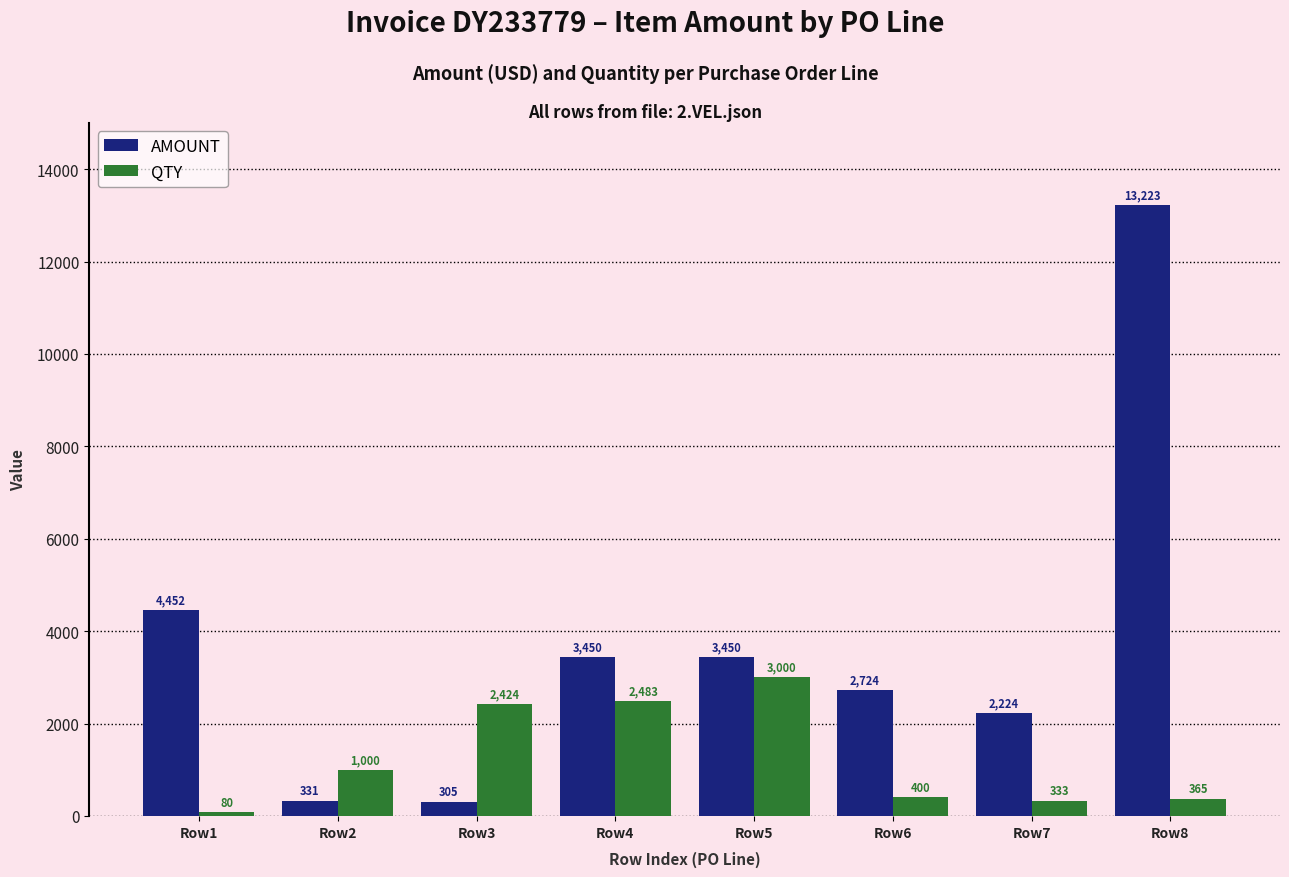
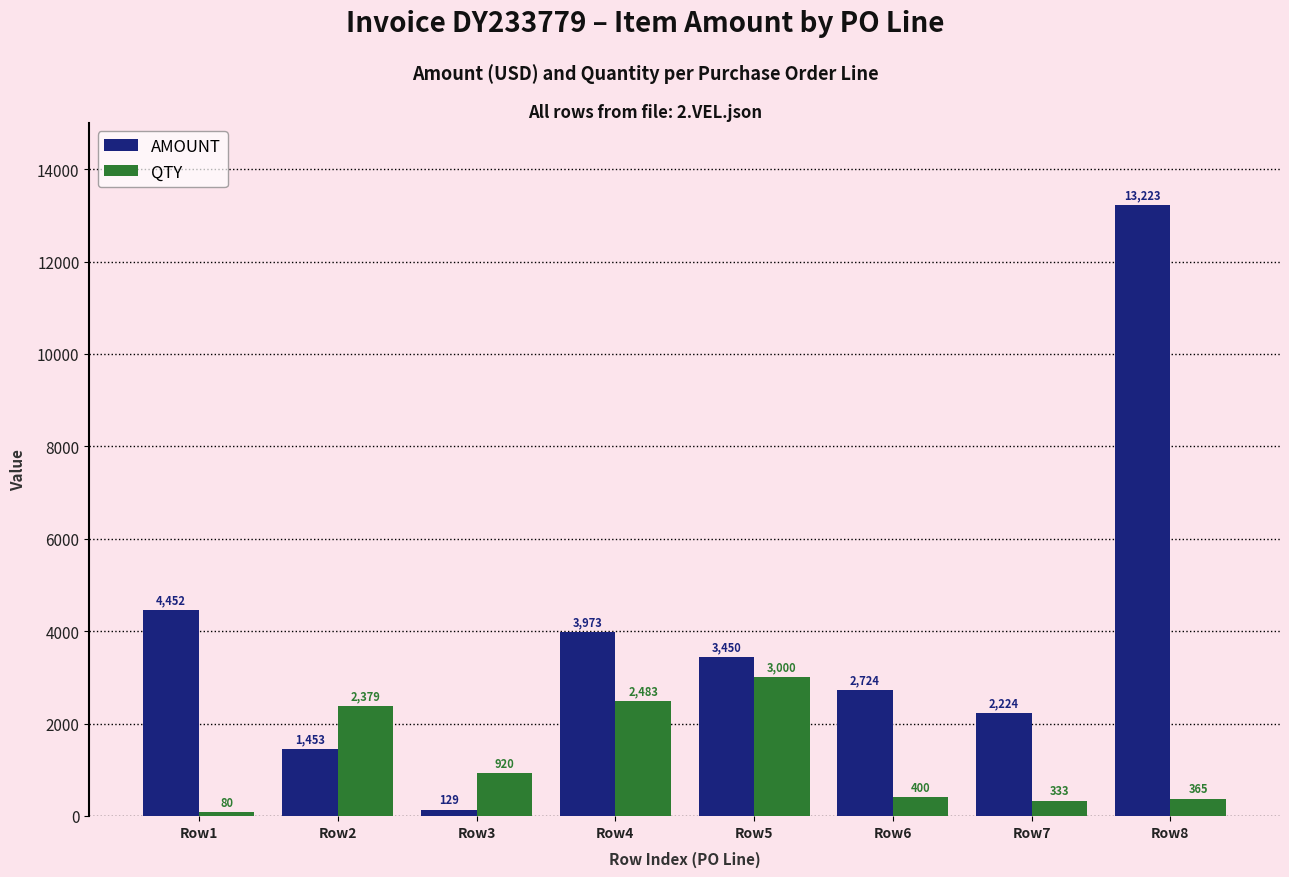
AMOUNT, Row2: 331 -> 1,453
QTY, Row2: 1,000 -> 2,379
AMOUNT, Row3: 305 -> 129
QTY, Row3: 2,424 -> 920
AMOUNT, Row4: 3,450 -> 3,973
